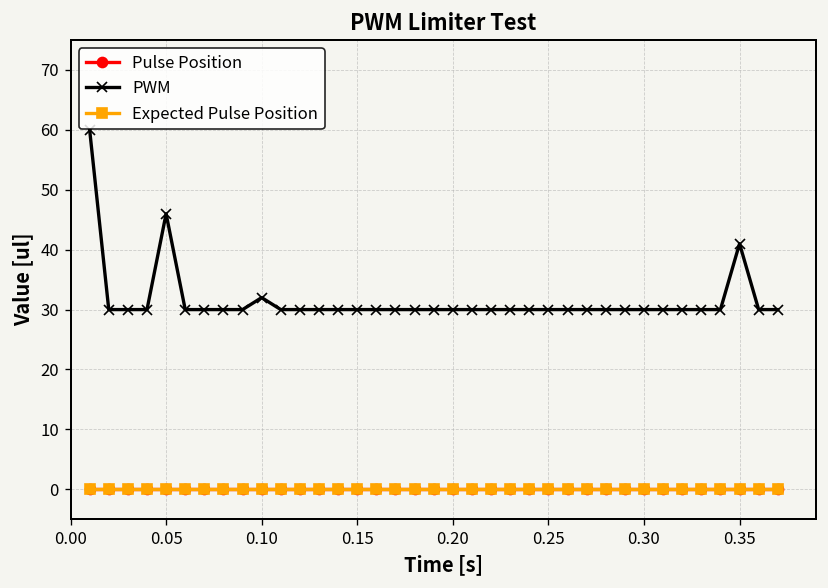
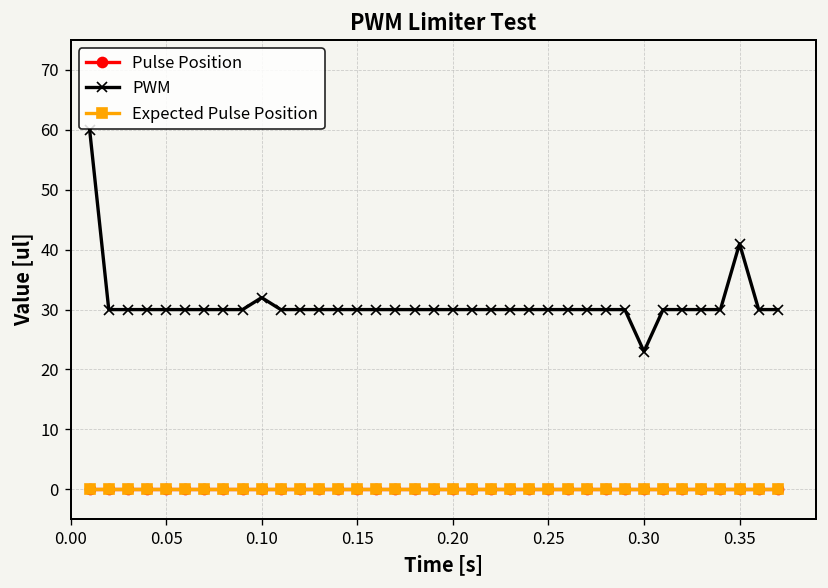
PWM, 0.05: 46 -> 30
PWM, 0.30: 30 -> 23
